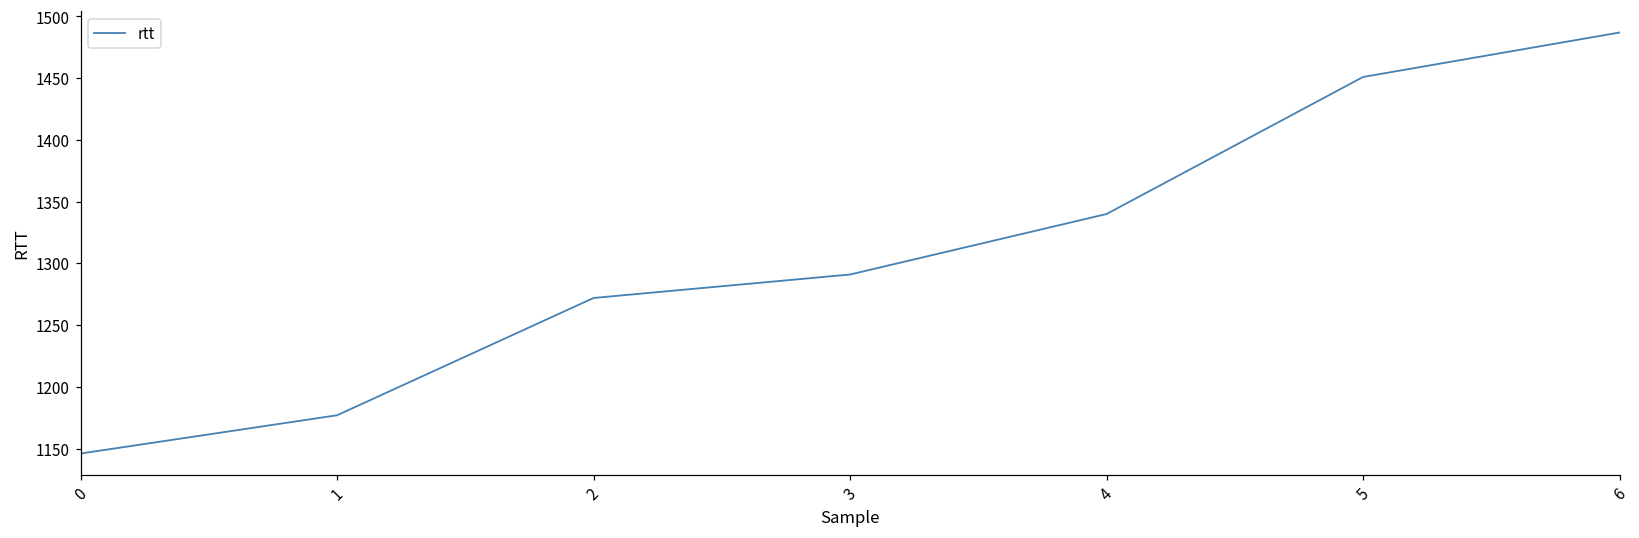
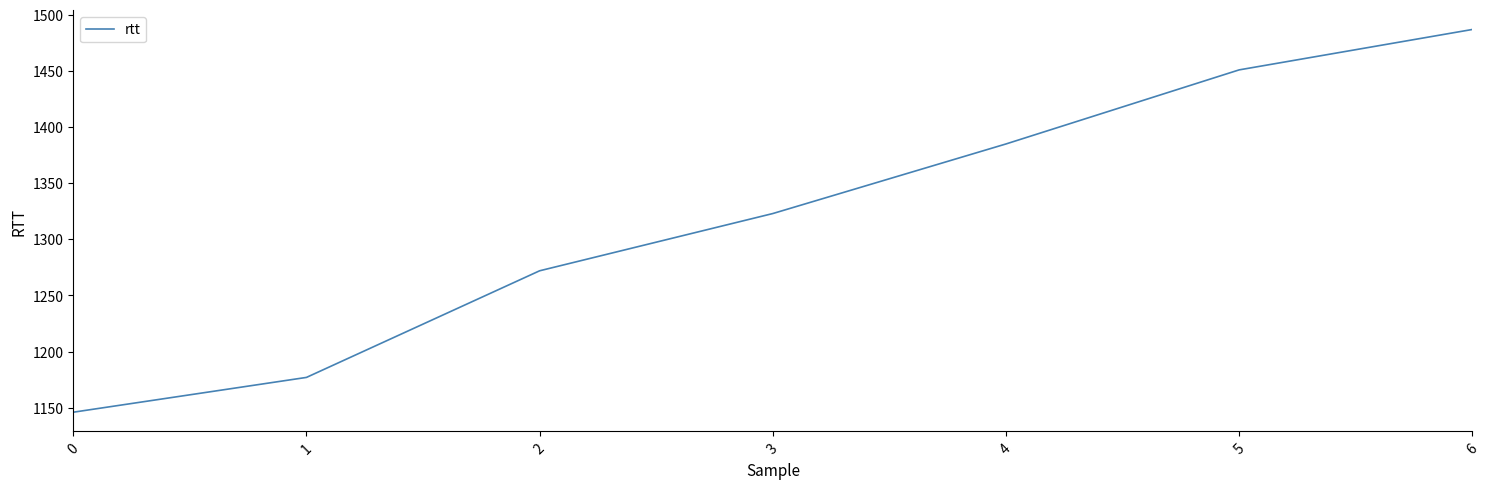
3: 1291 -> 1323
4: 1340 -> 1385
